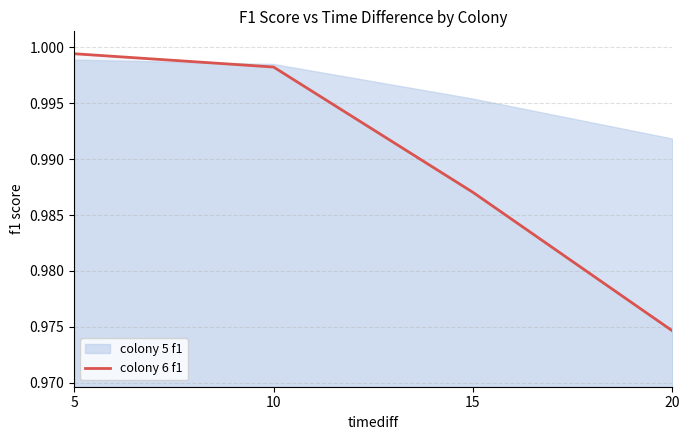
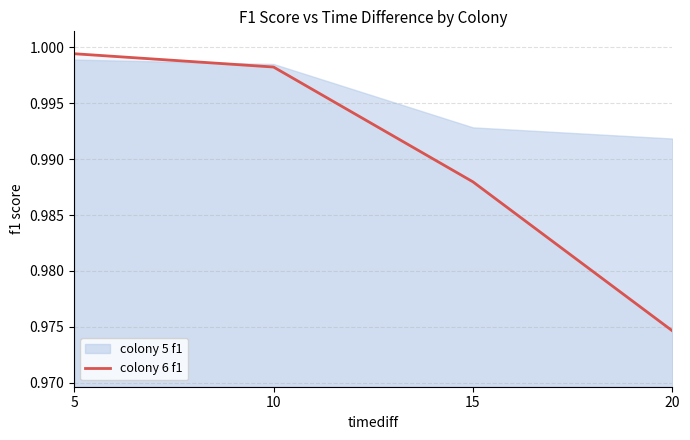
colony 6 f1, 15: 0.9870 -> 0.9880
colony 5 f1, 15: 0.9954 -> 0.9928
